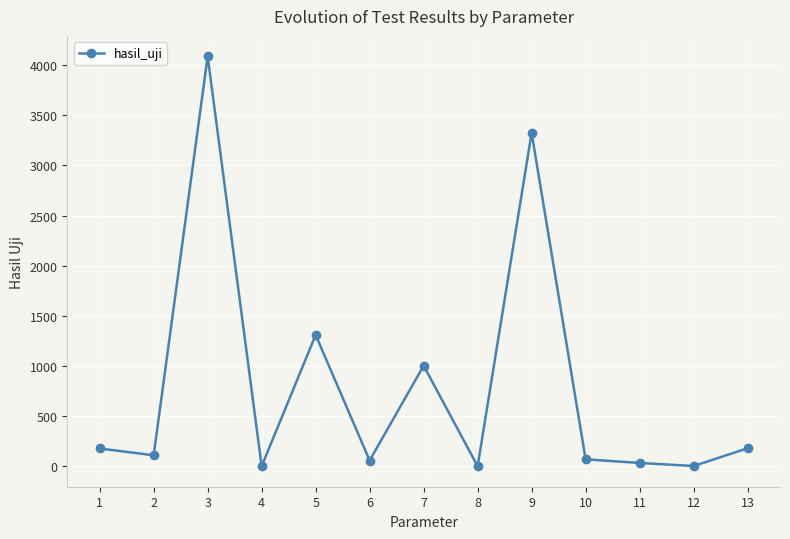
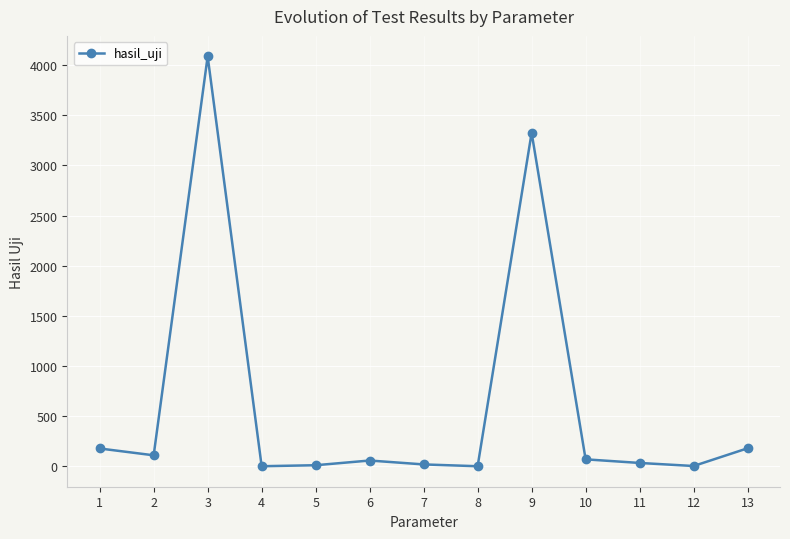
5: 1310 -> 10
7: 1000 -> 20
